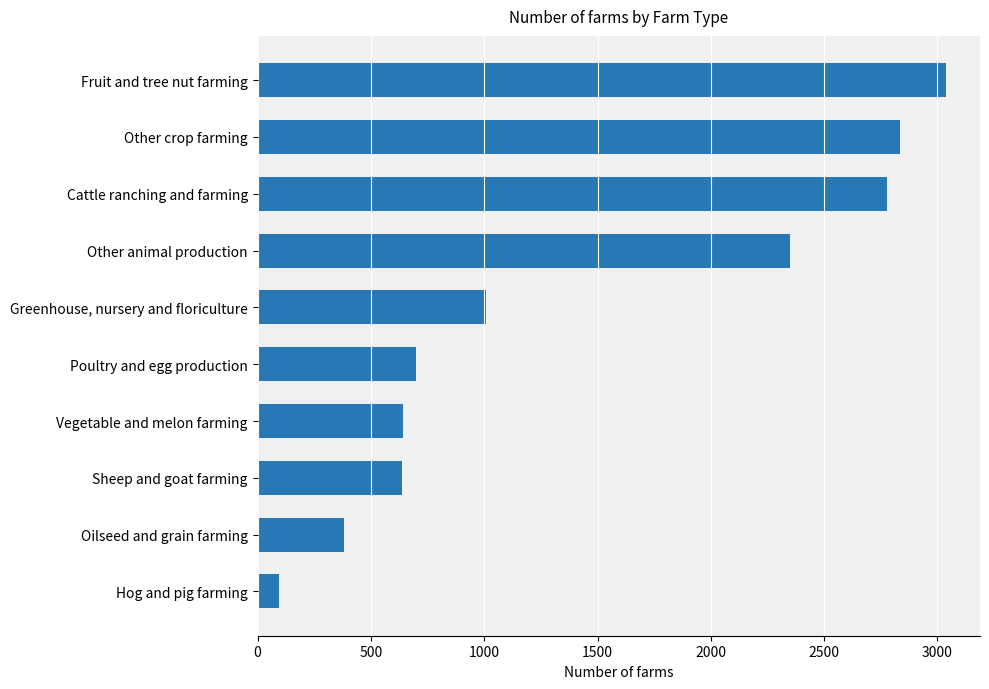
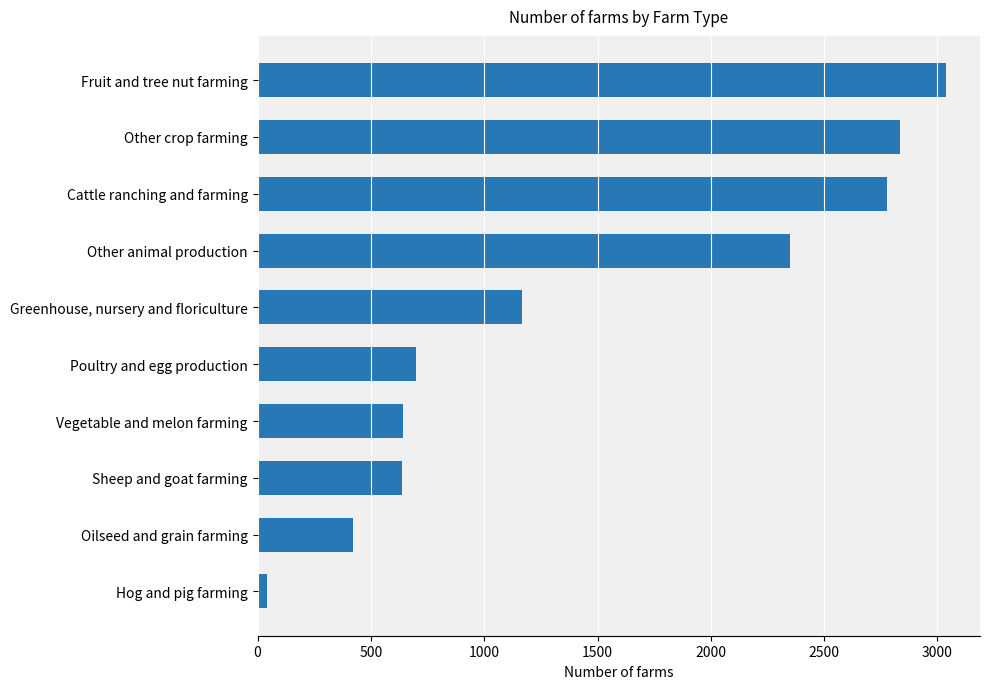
Greenhouse, nursery and floriculture: 1010 -> 1170
Oilseed and grain farming: 380 -> 420
Hog and pig farming: 90 -> 40
